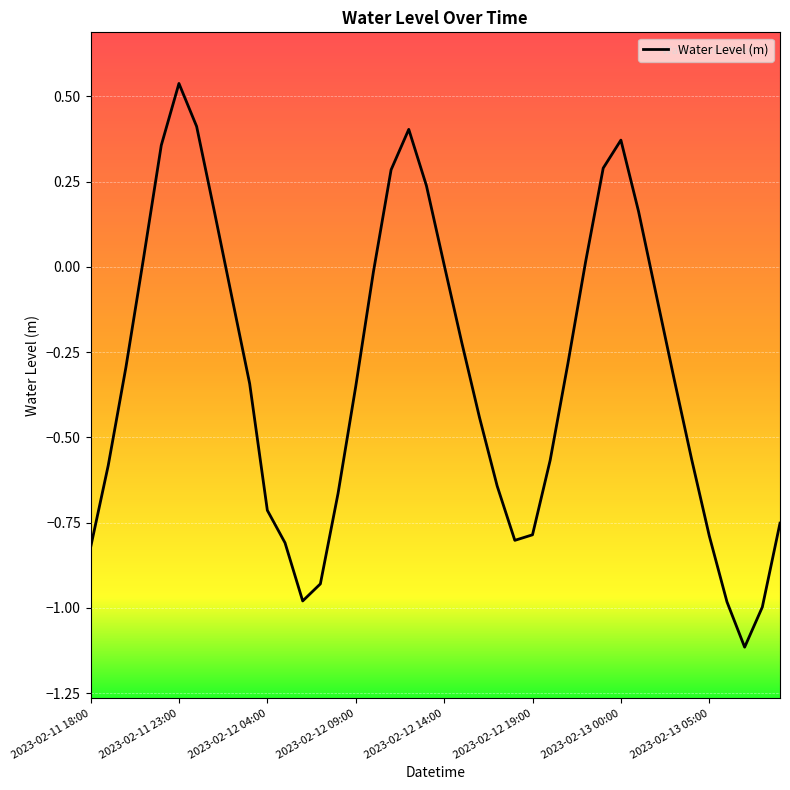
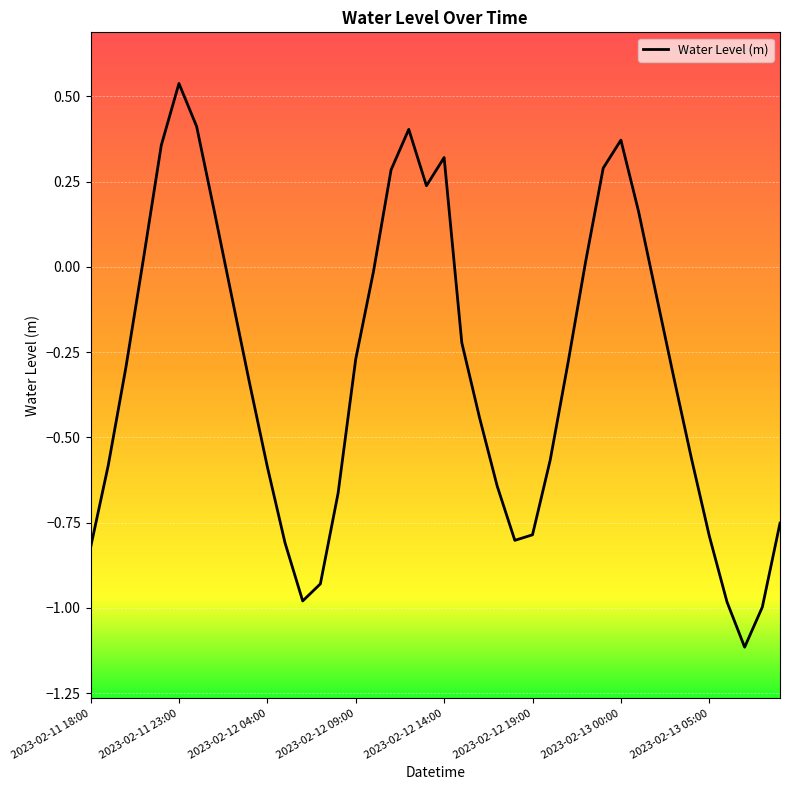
2023-02-12 04:00: -0.71 -> -0.59
2023-02-12 09:00: -0.35 -> -0.27
2023-02-12 14:00: 0.01 -> 0.32
